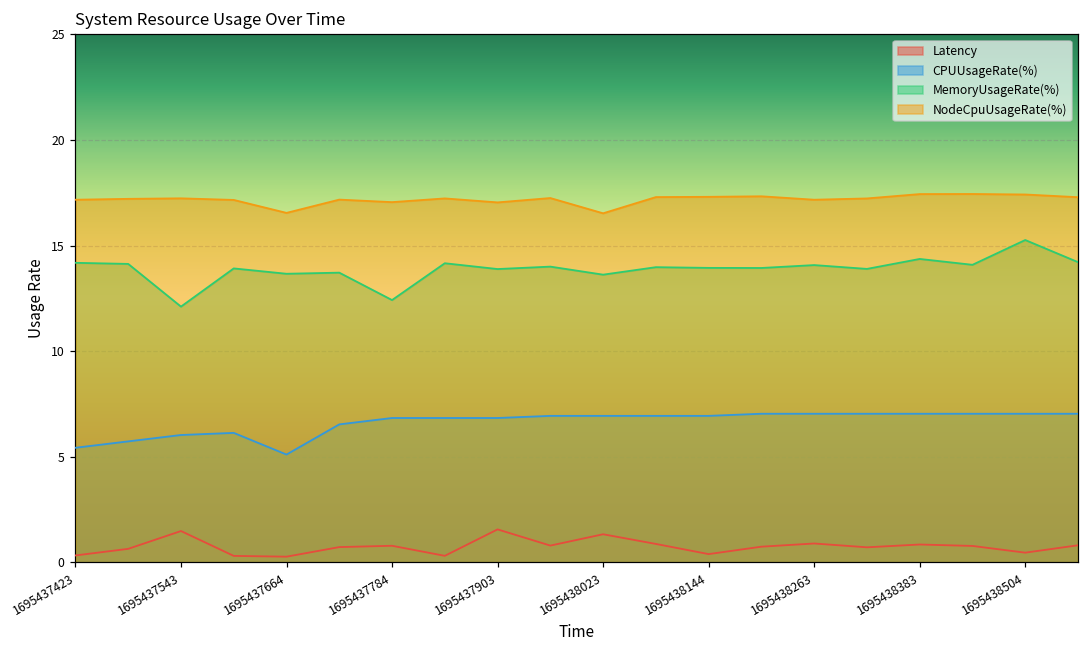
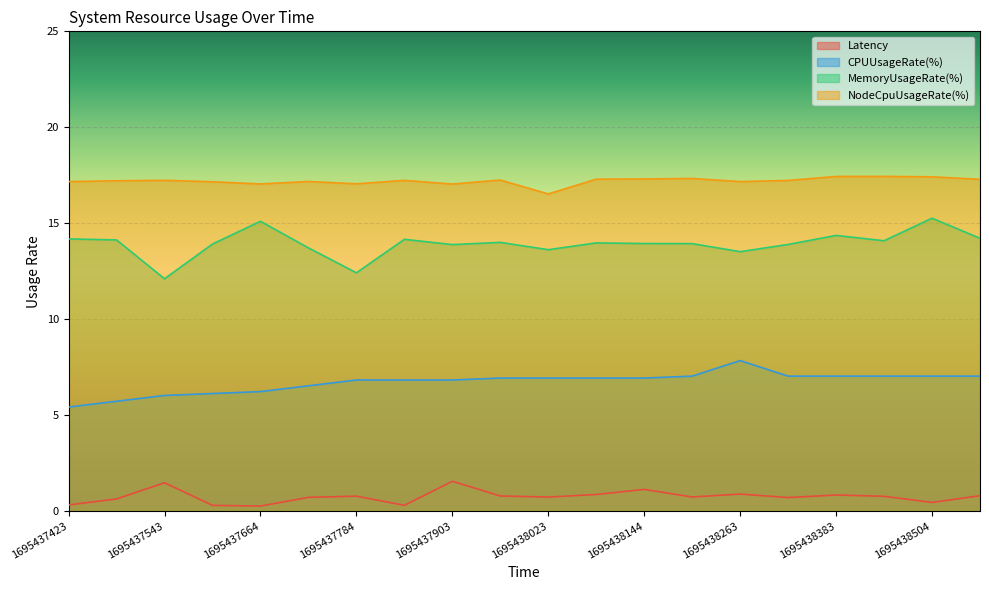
CPUUsageRate(%), 1695437664: 5.1 -> 6.2
MemoryUsageRate(%), 1695437664: 13.7 -> 15.1
NodeCpuUsageRate(%), 1695437664: 16.5 -> 17.0
Latency, 1695438023: 1.3 -> 0.7
Latency, 1695438144: 0.4 -> 1.1
CPUUsageRate(%), 1695438263: 7.0 -> 7.8
MemoryUsageRate(%), 1695438263: 14.1 -> 13.5
